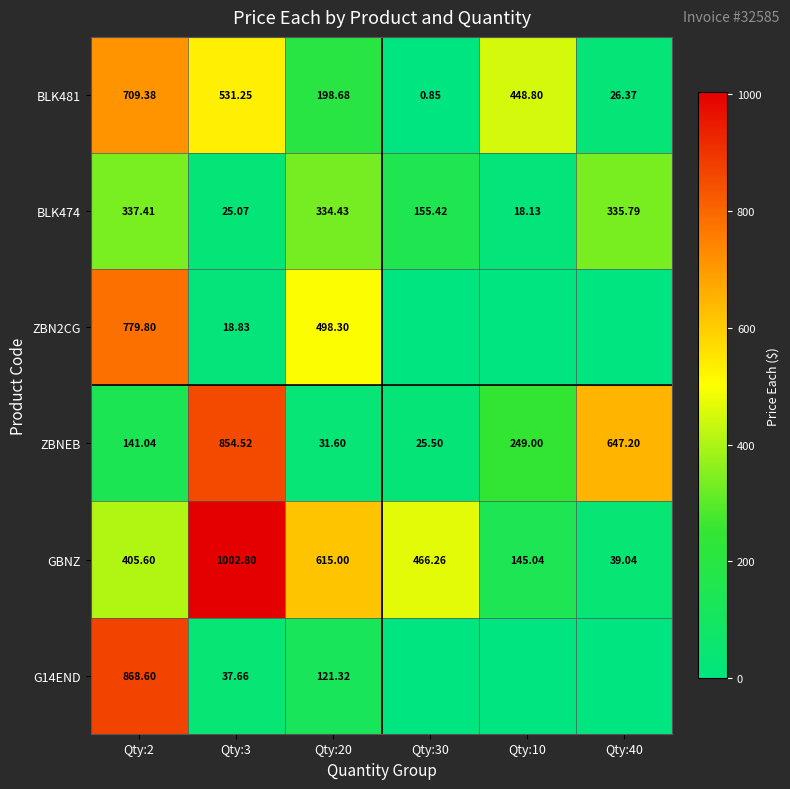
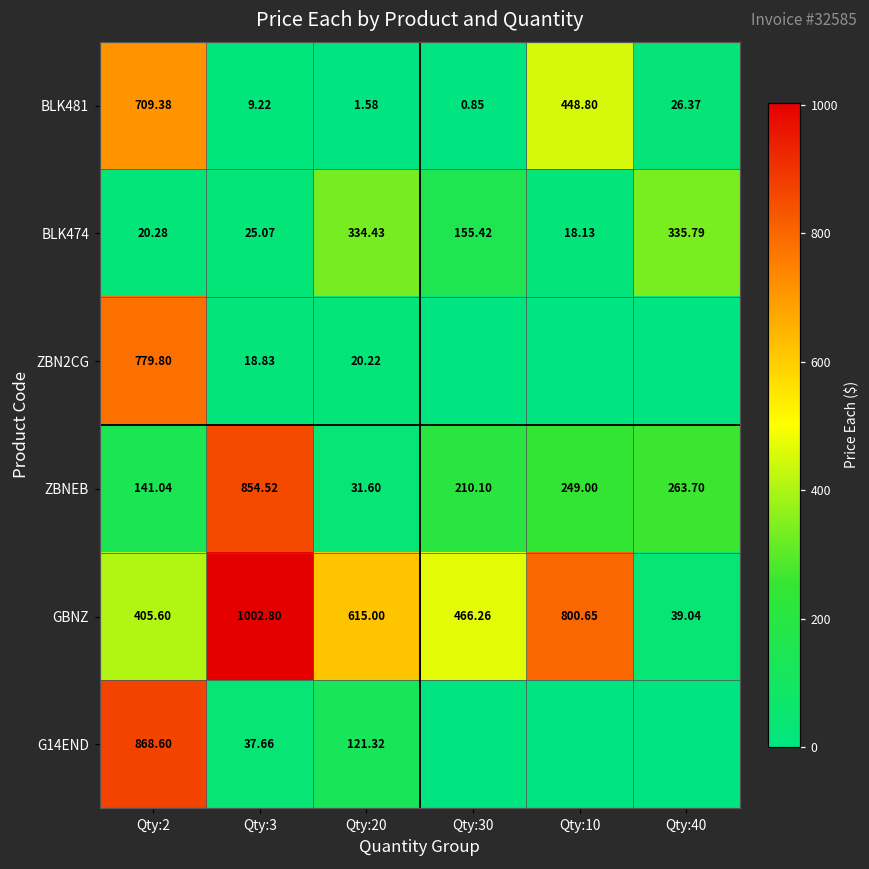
BLK481, Qty:3: 531.25 -> 9.22
BLK481, Qty:20: 198.68 -> 1.58
BLK474, Qty:2: 337.41 -> 20.28
ZBN2CG, Qty:20: 498.30 -> 20.22
ZBNEB, Qty:30: 25.50 -> 210.10
ZBNEB, Qty:40: 647.20 -> 263.70
GBNZ, Qty:10: 145.04 -> 800.65
